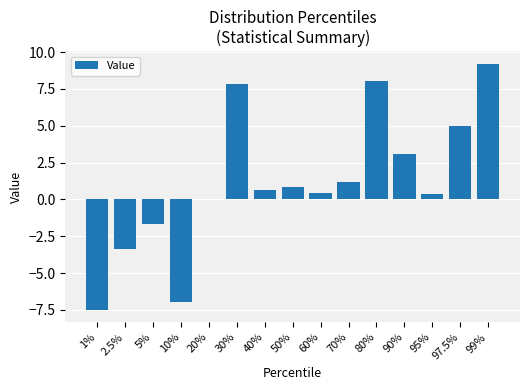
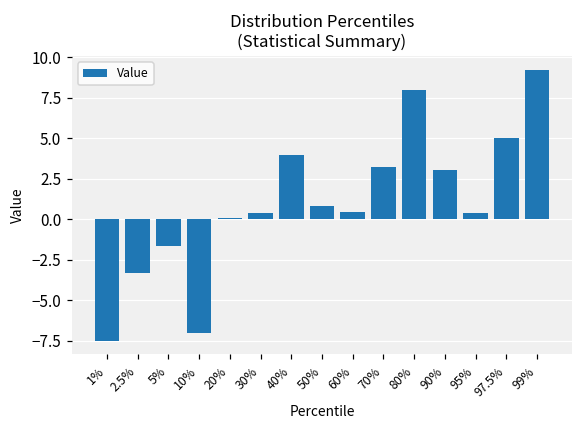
30%: 7.8 -> 0.4
40%: 0.6 -> 4.0
70%: 1.2 -> 3.2
